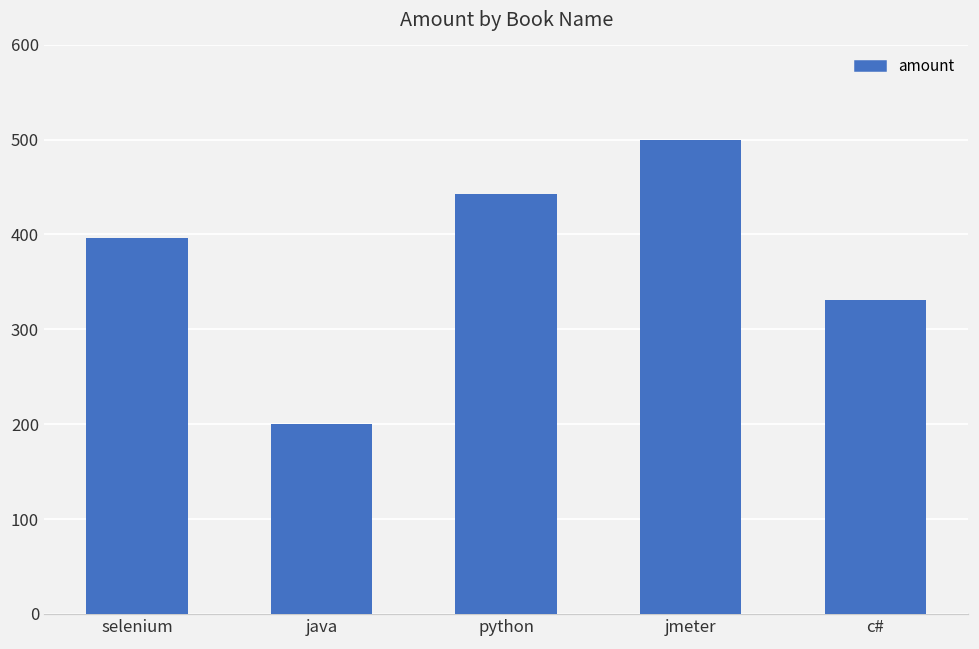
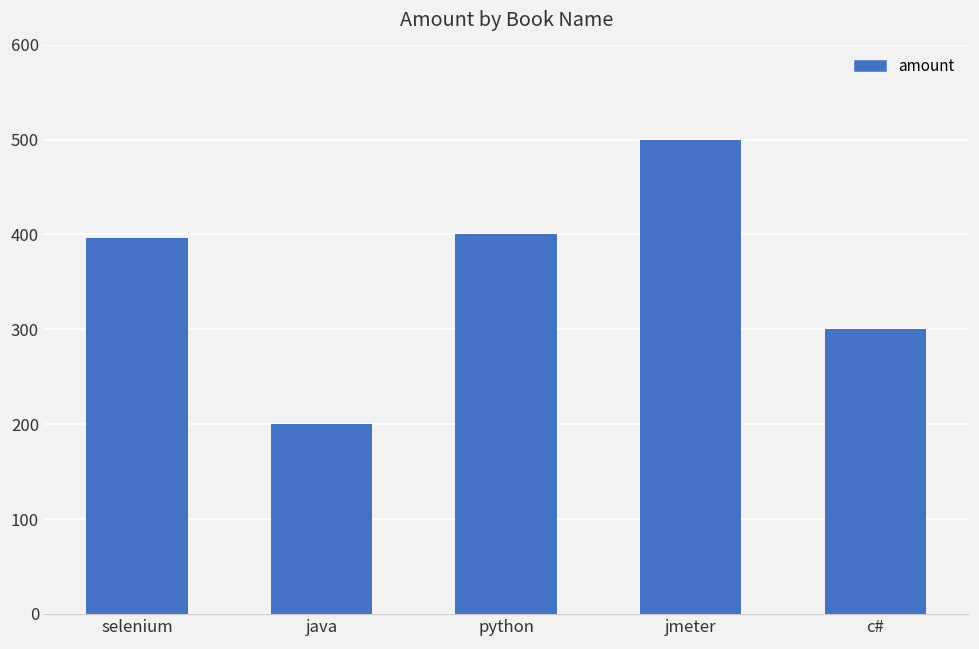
python: 440 -> 400
c#: 330 -> 300
